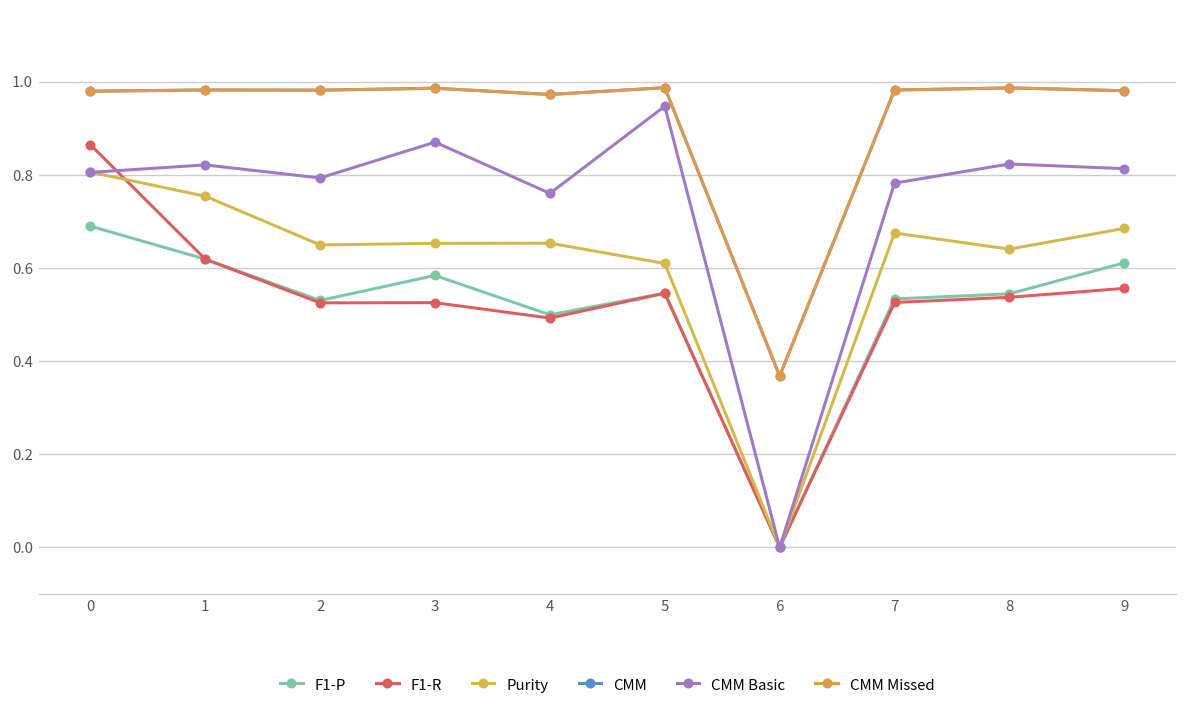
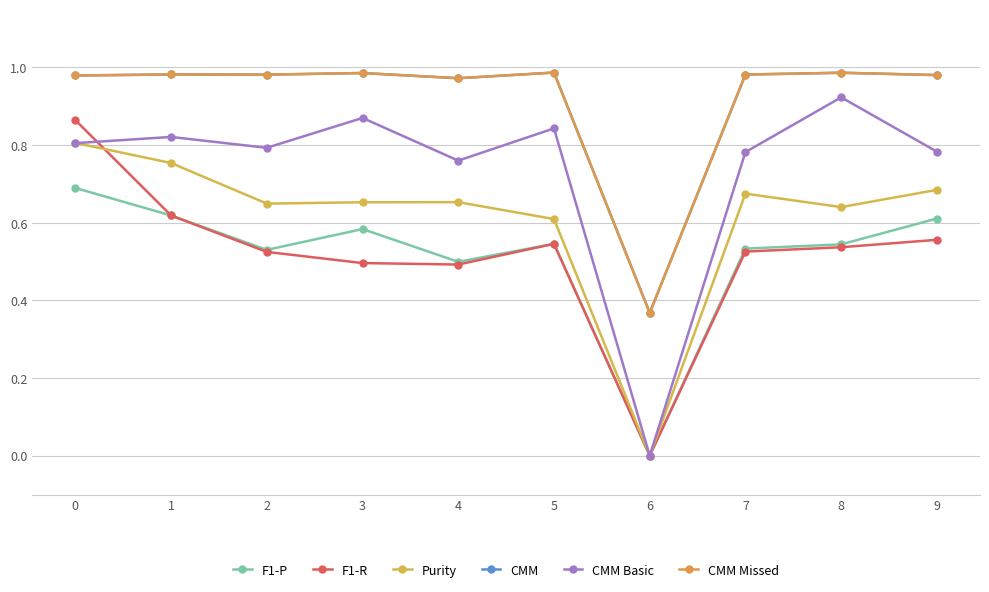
F1-R, 3: 0.53 -> 0.50
CMM Basic, 5: 0.95 -> 0.84
CMM Basic, 8: 0.82 -> 0.92
CMM Basic, 9: 0.81 -> 0.78
